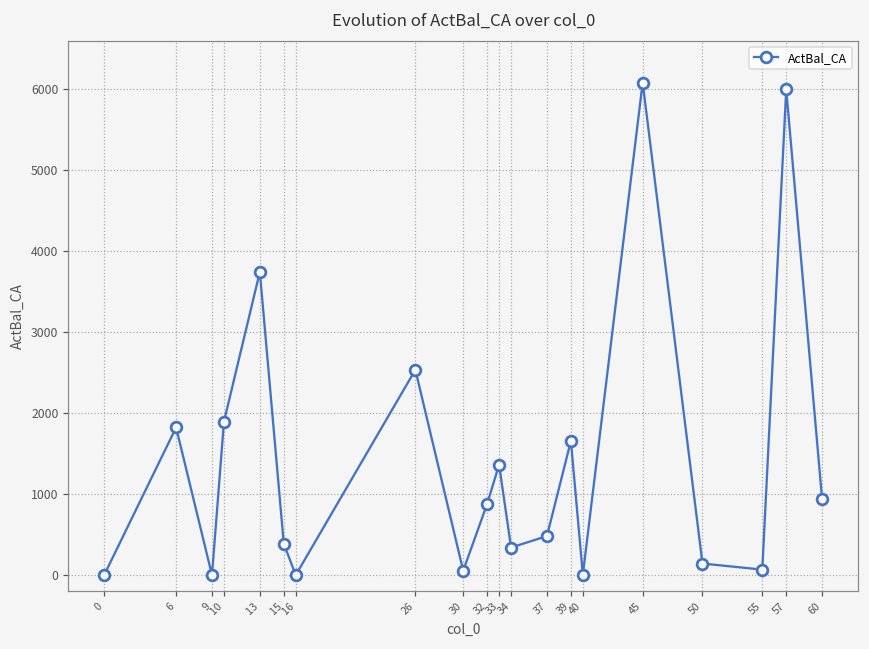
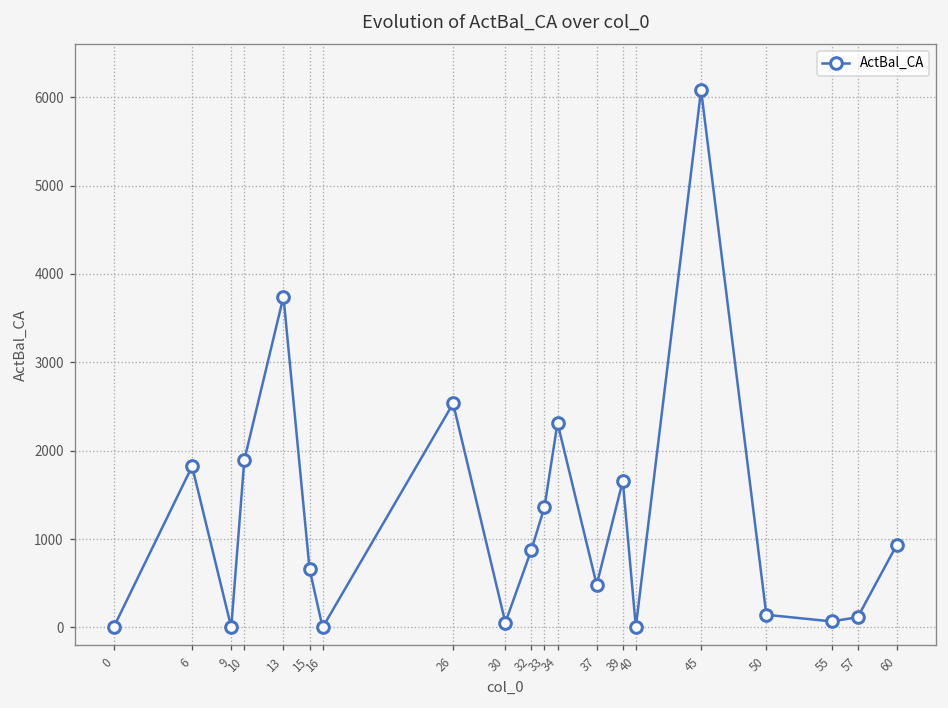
15: 400 -> 700
34: 300 -> 2300
57: 6000 -> 100
